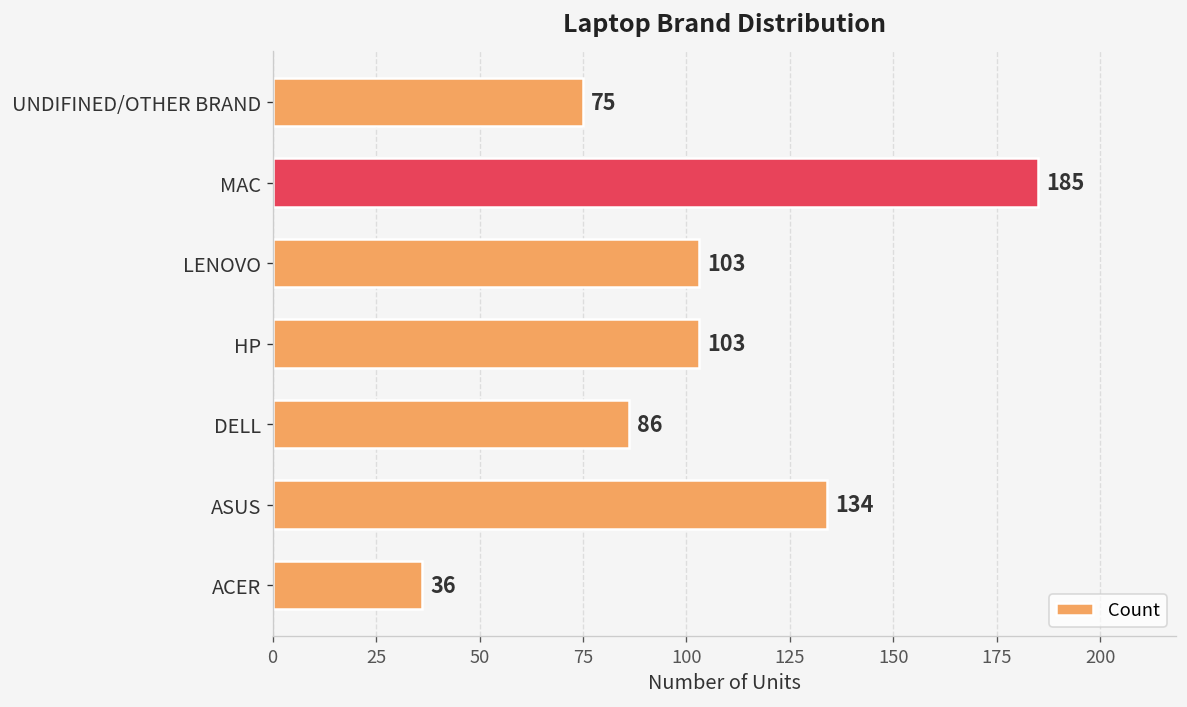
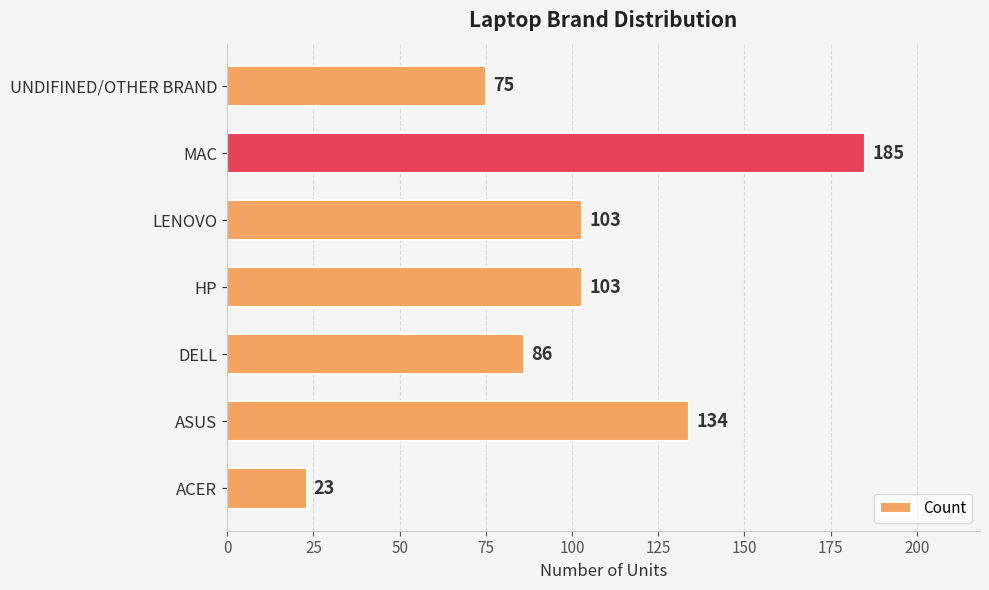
ACER: 36 -> 23
